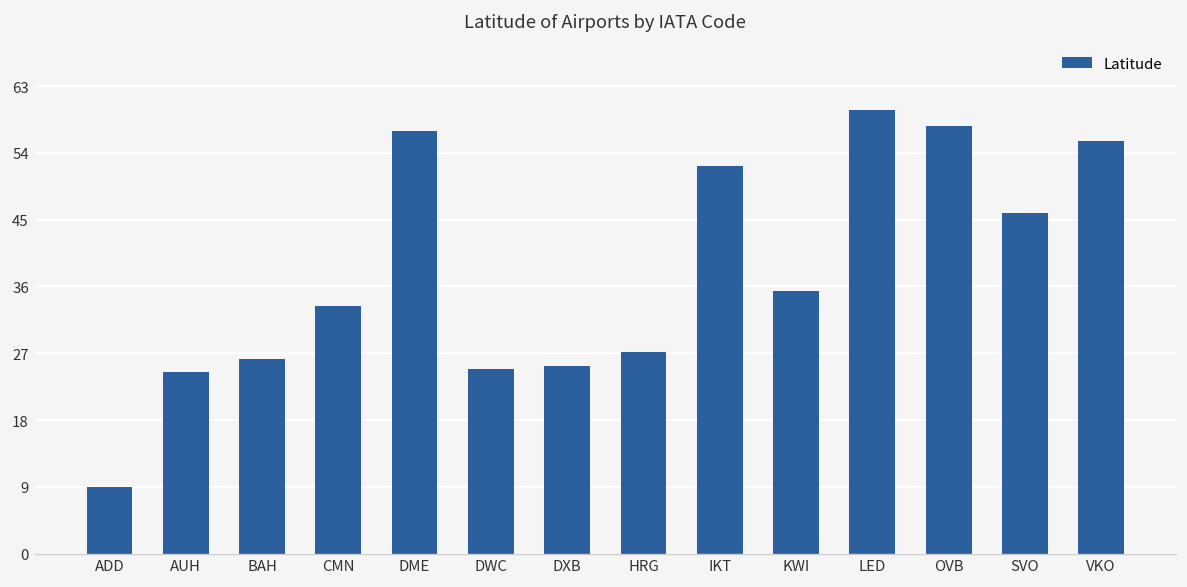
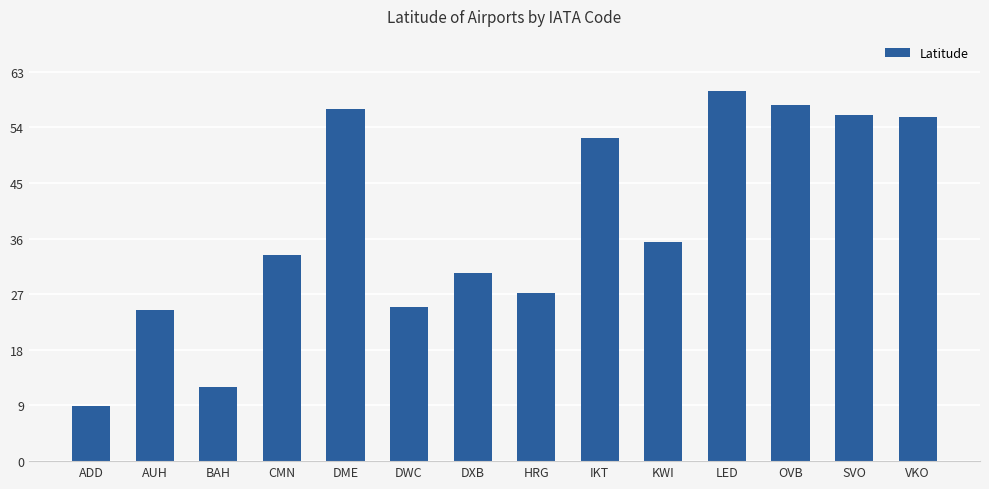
BAH: 26 -> 12
DXB: 25 -> 30
SVO: 46 -> 56
